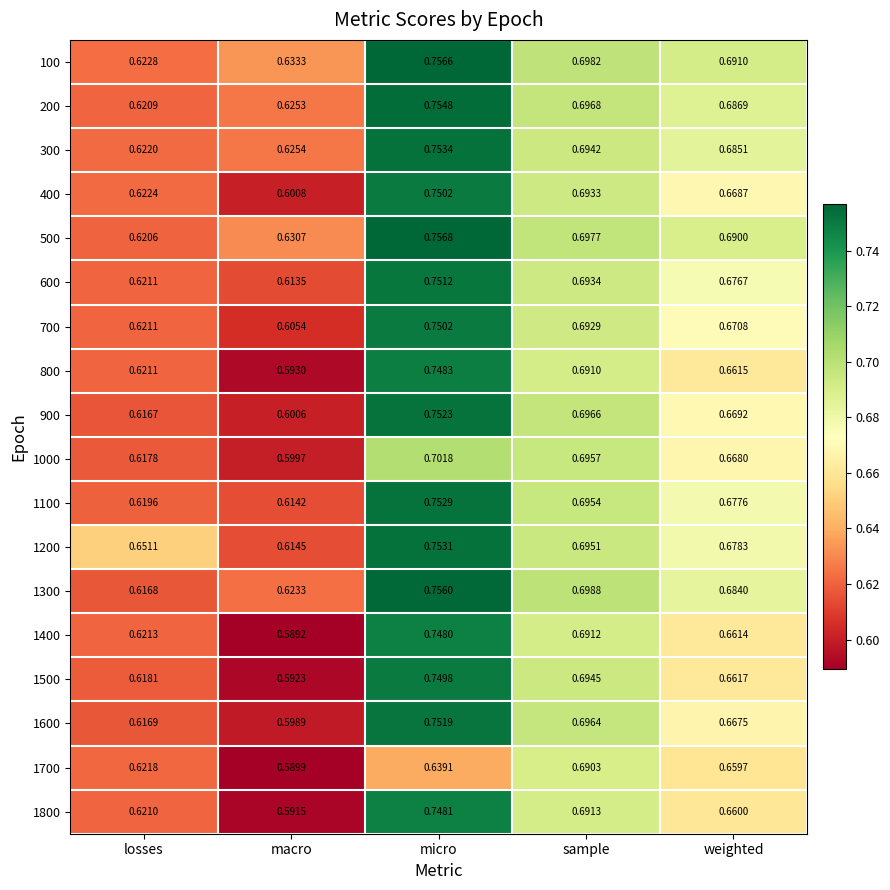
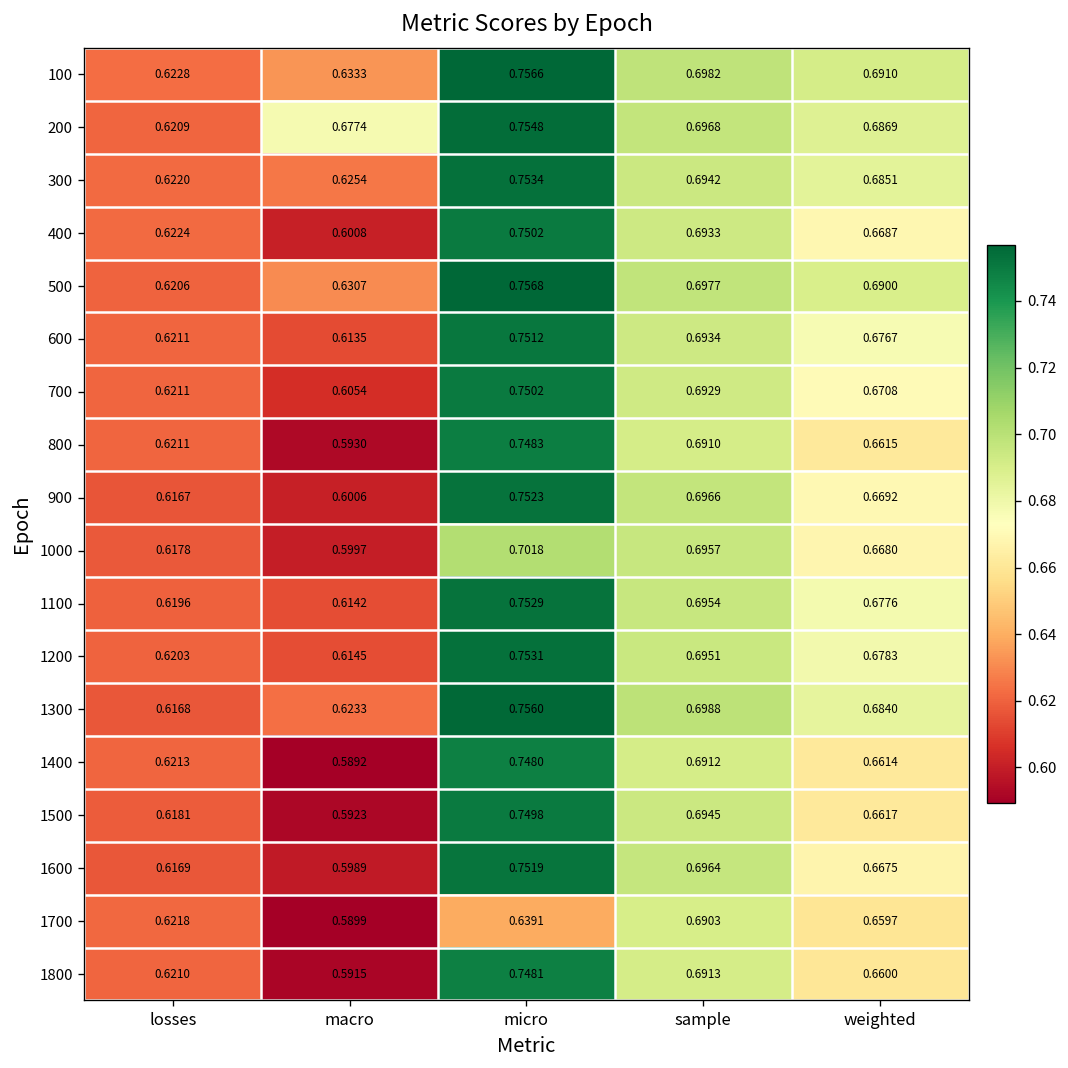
200, macro: 0.6253 -> 0.6774
1200, losses: 0.6511 -> 0.6203
